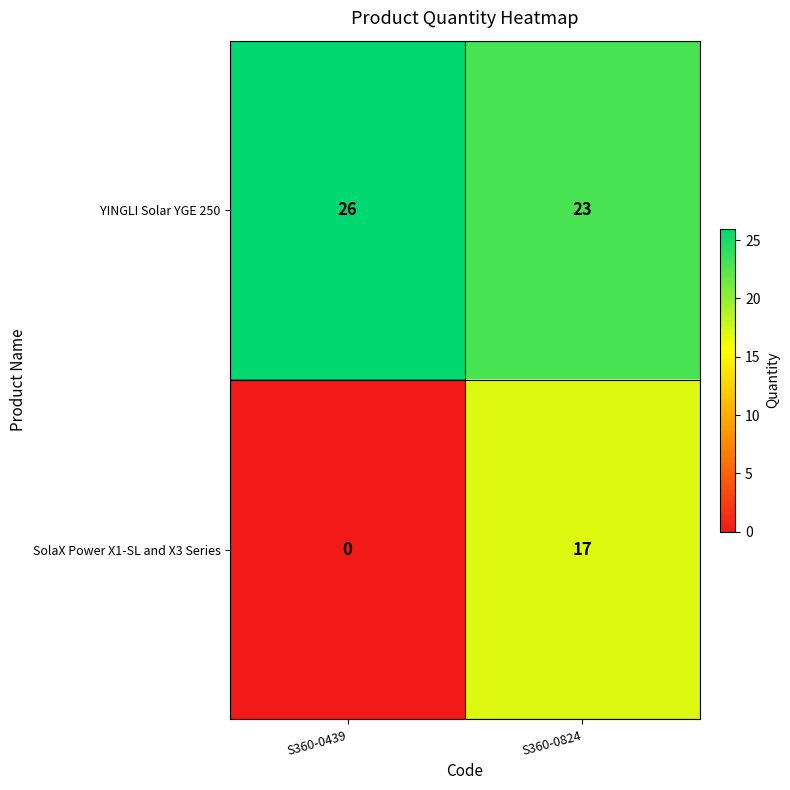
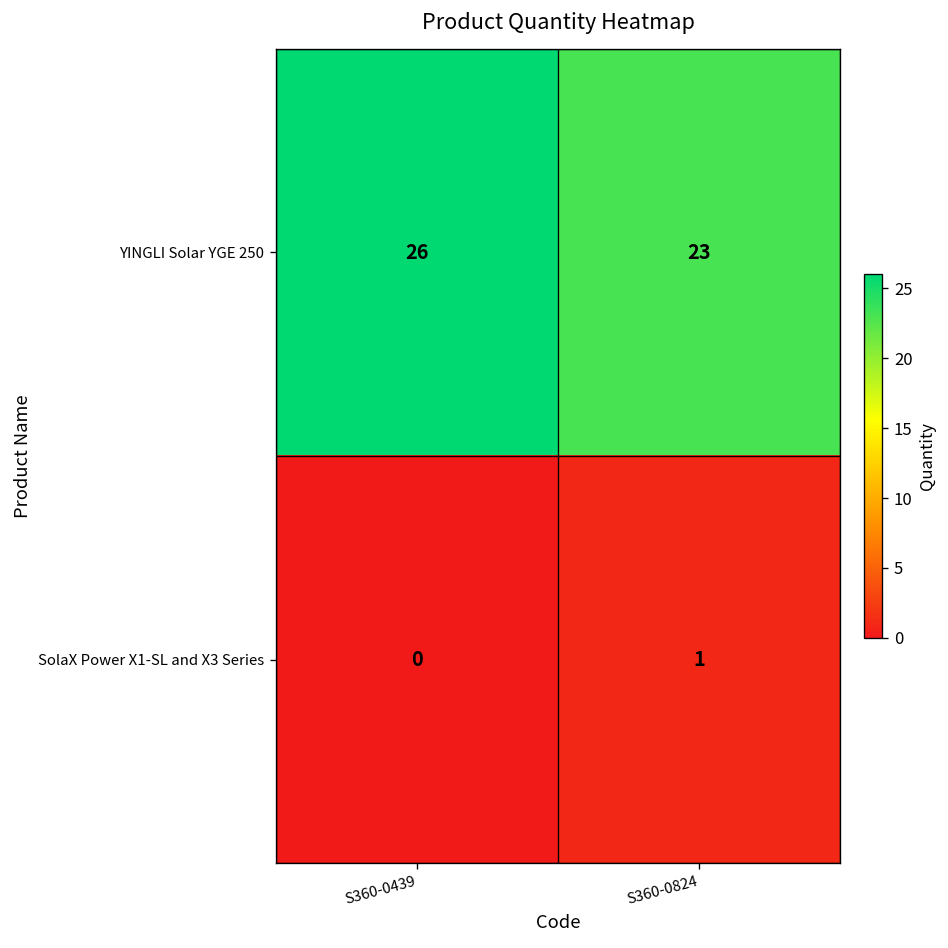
SolaX Power X1-SL and X3 Series, S360-0824: 17 -> 1
